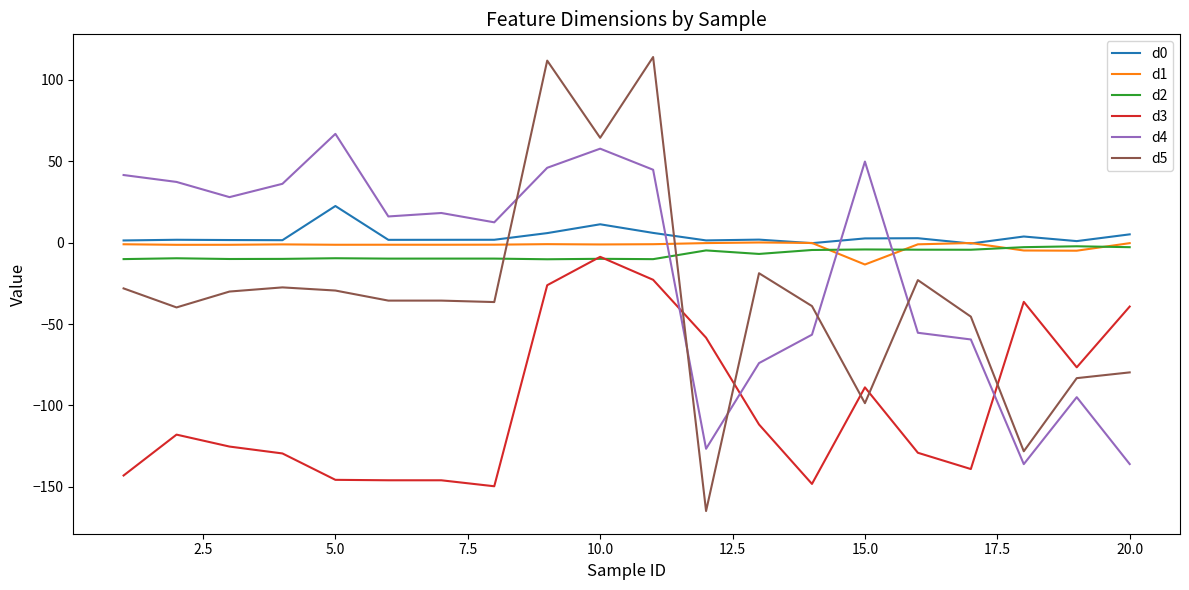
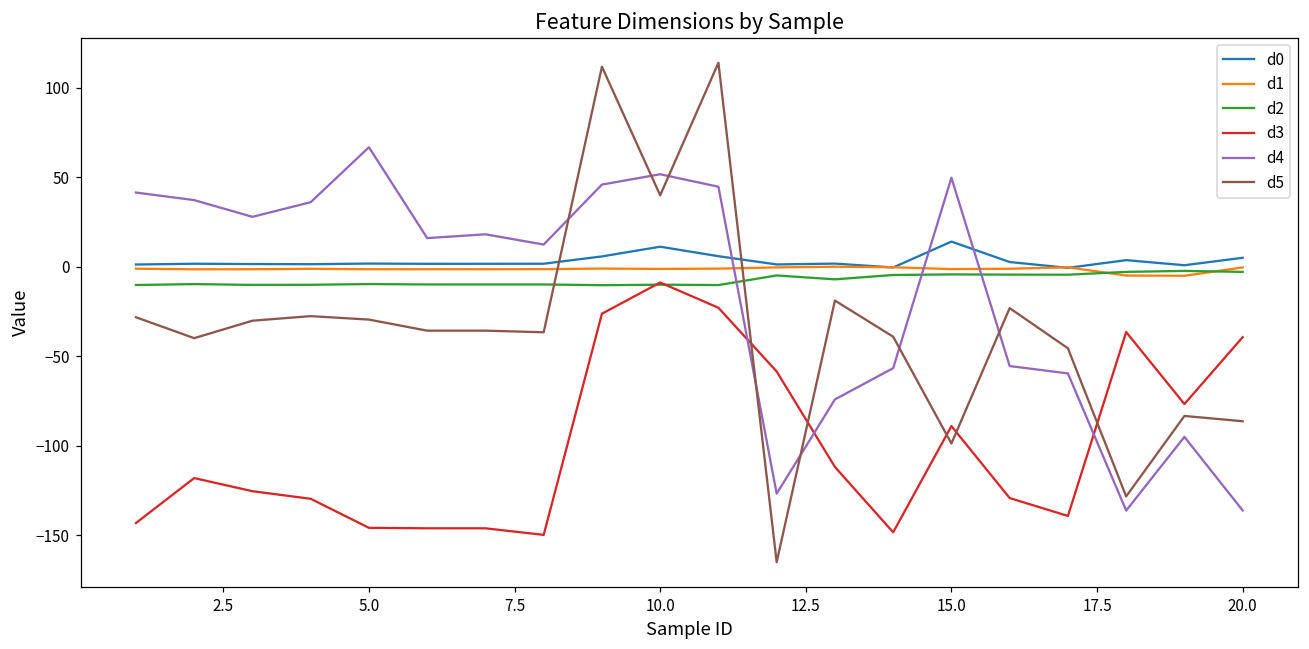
d0, 5.0: 23 -> 2
d4, 10.0: 58 -> 52
d5, 10.0: 64 -> 40
d0, 15.0: 3 -> 14
d1, 15.0: -13 -> -1
d5, 20.0: -80 -> -86
